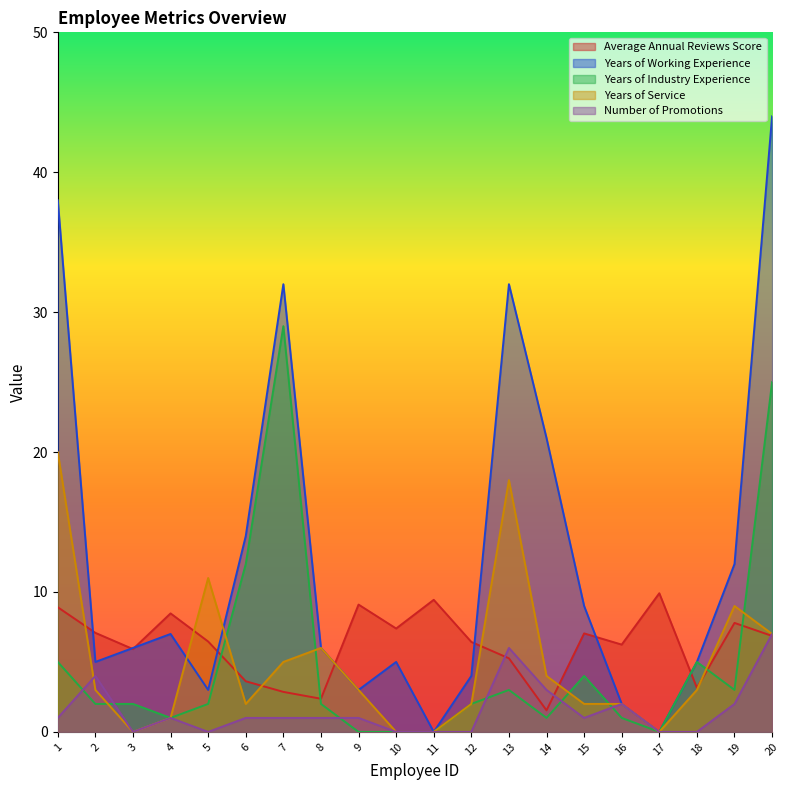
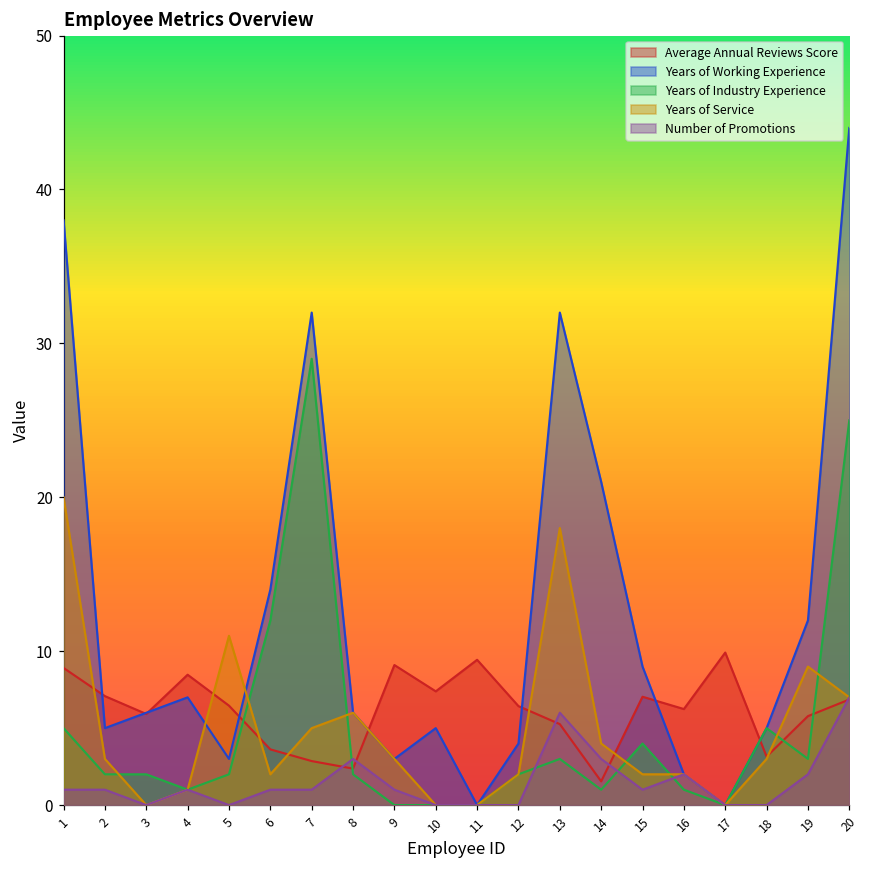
Number of Promotions, 2: 4 -> 1
Number of Promotions, 8: 1 -> 3
Average Annual Reviews Score, 19: 7.8 -> 5.8
